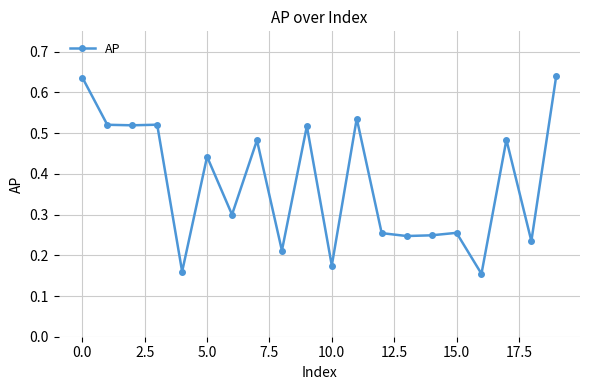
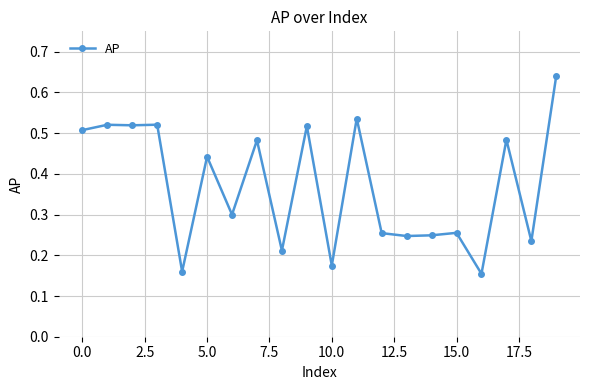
0.0: 0.64 -> 0.51
